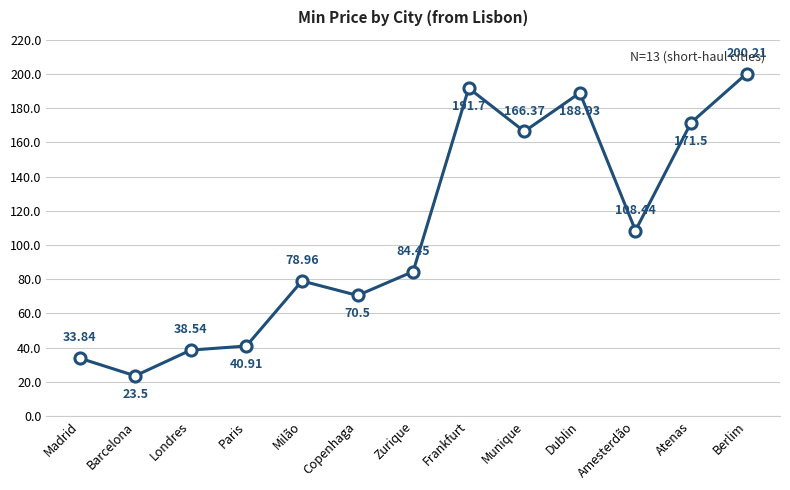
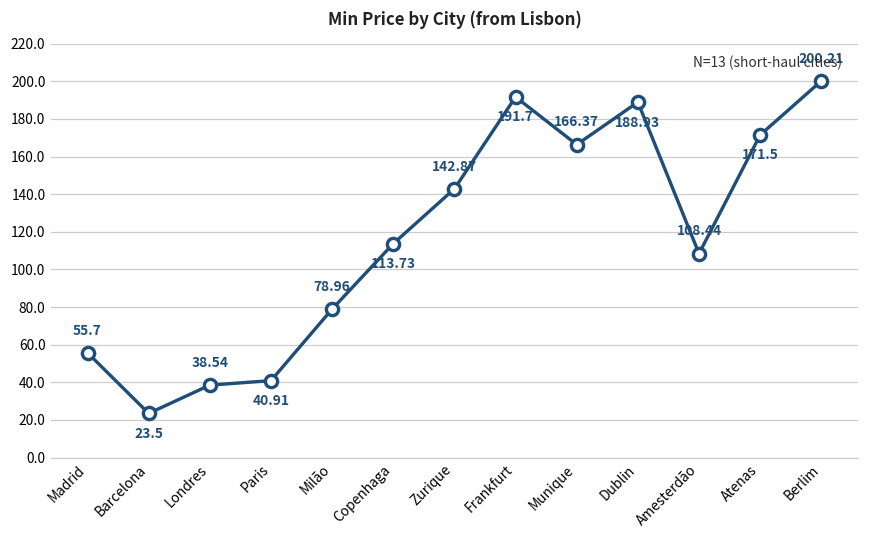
Madrid: 33.84 -> 55.7
Copenhaga: 70.5 -> 113.73
Zurique: 84.45 -> 142.87
